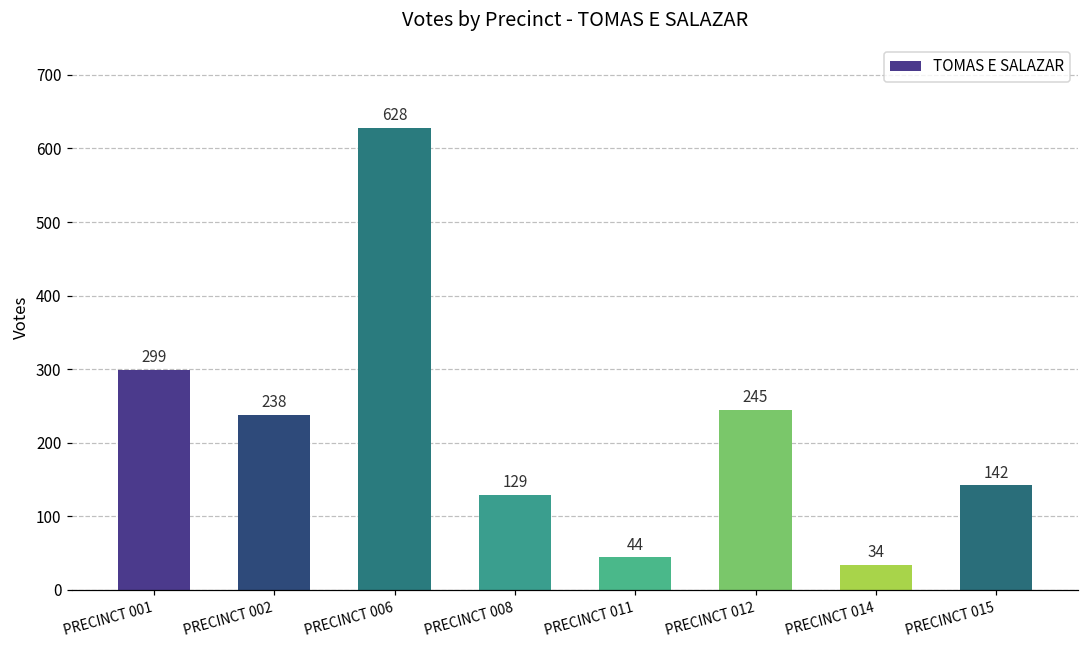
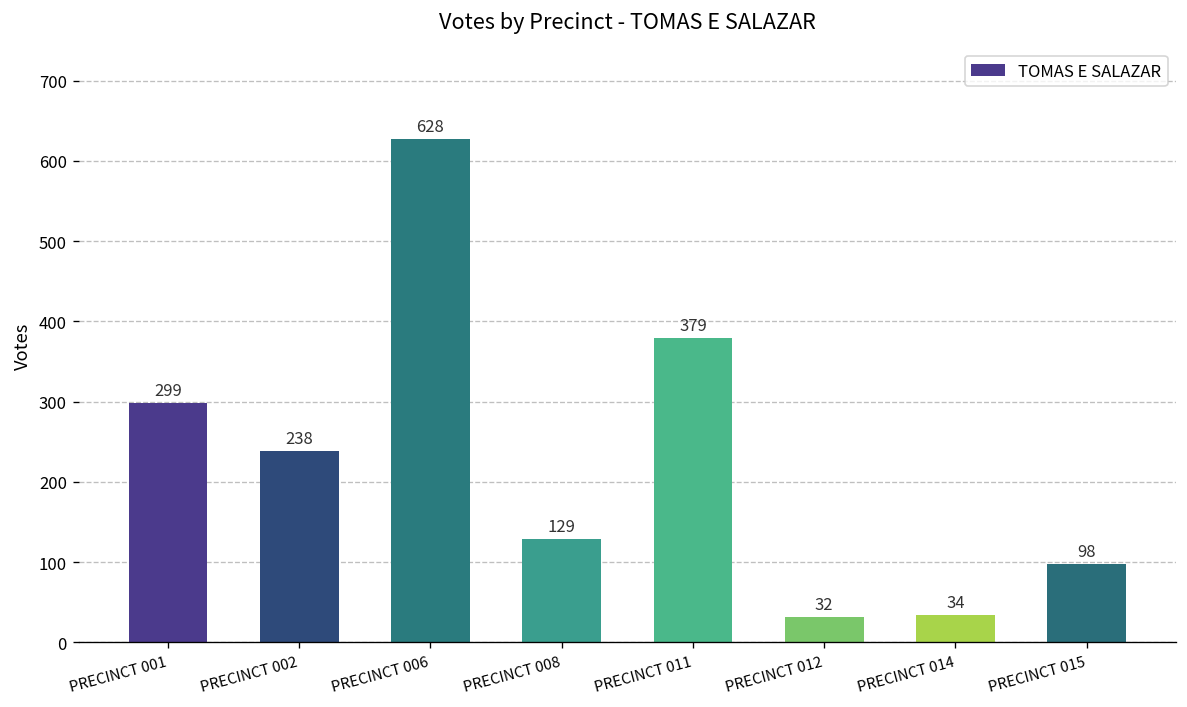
PRECINCT 011: 44 -> 379
PRECINCT 012: 245 -> 32
PRECINCT 015: 142 -> 98
